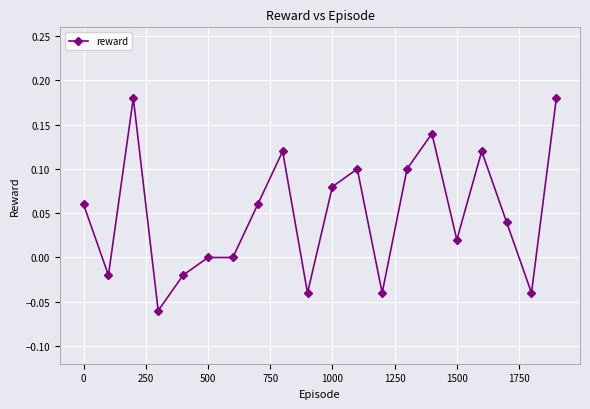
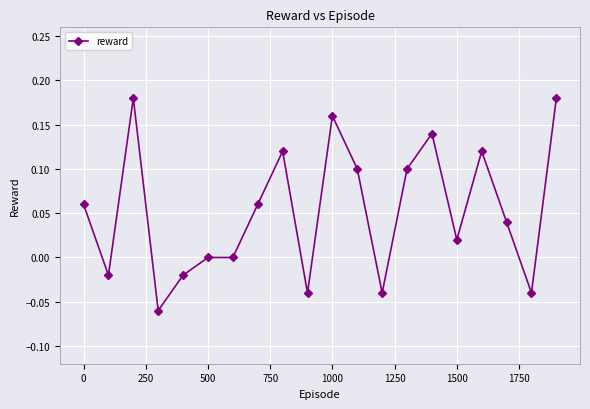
1000: 0.08 -> 0.16
